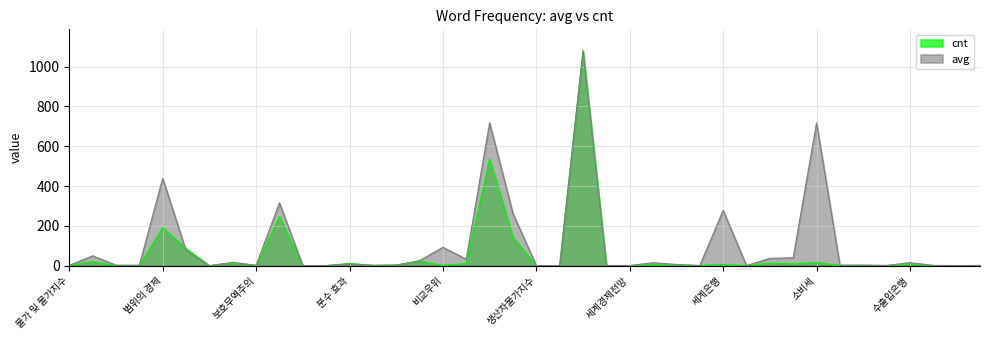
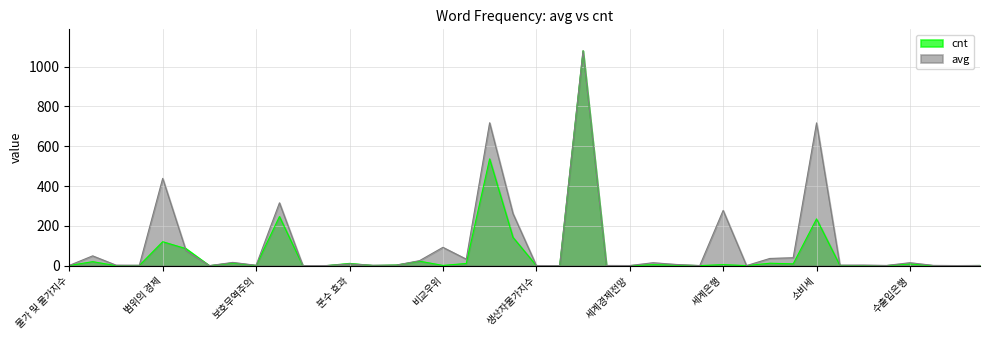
cnt, 범위의 경제: 190 -> 120
cnt, 소비세: 20 -> 230
